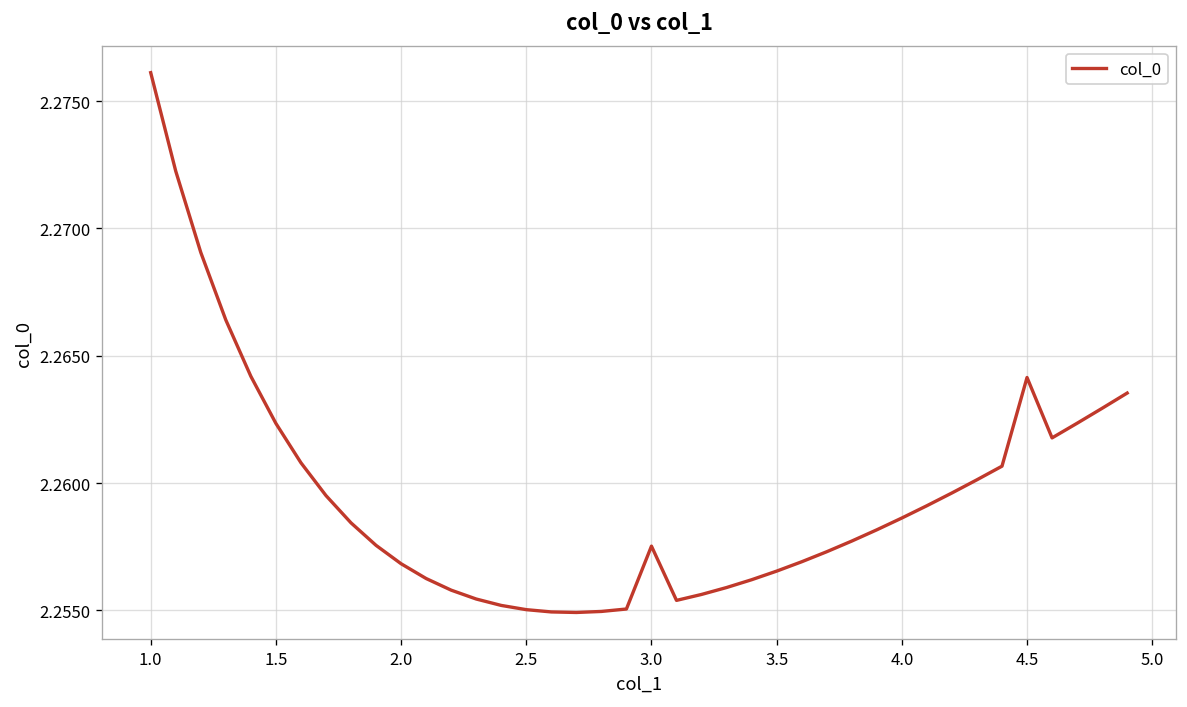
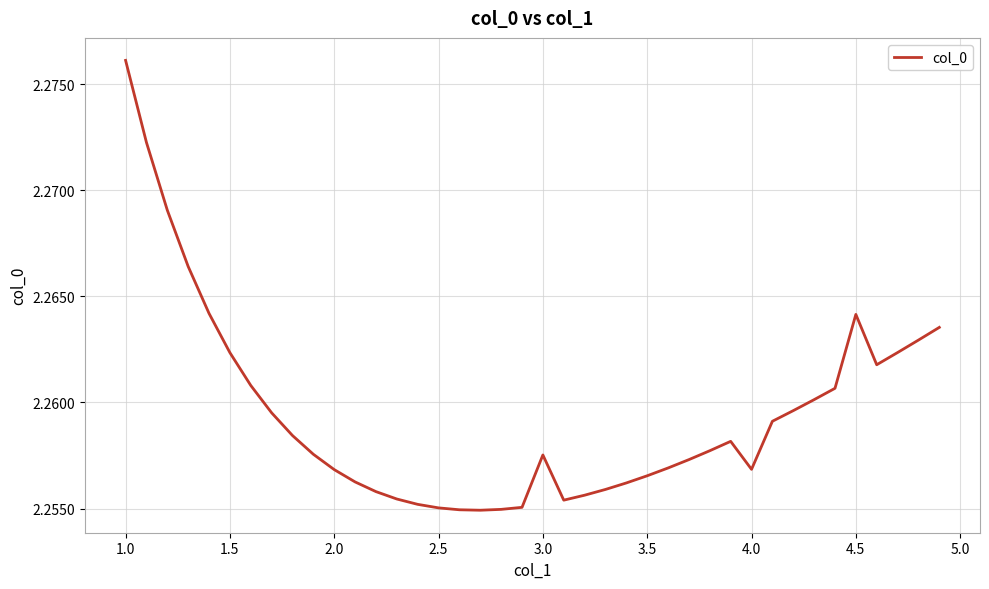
4.0: 2.2586 -> 2.2568
